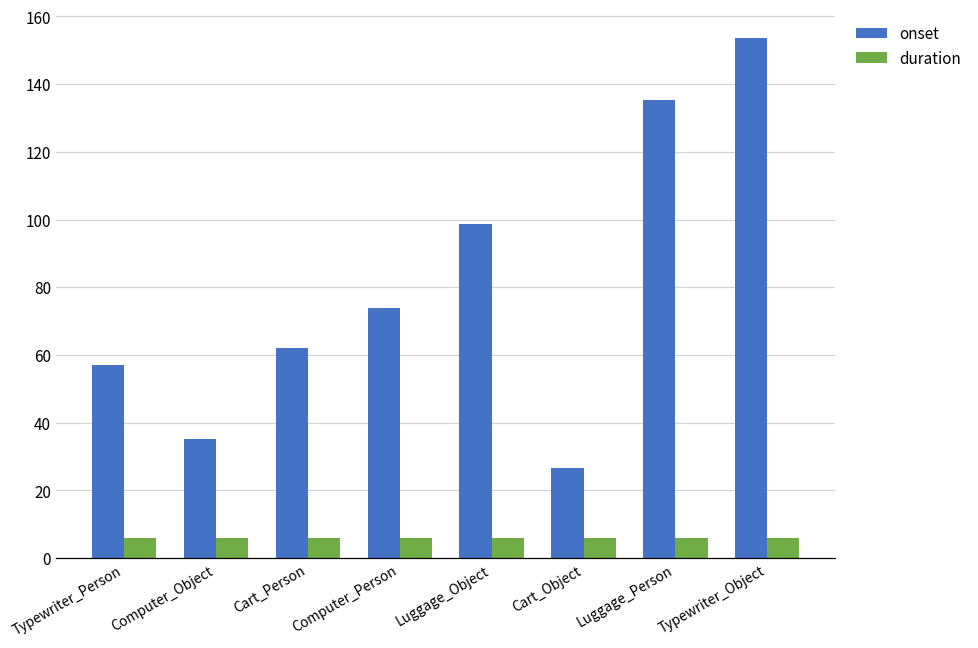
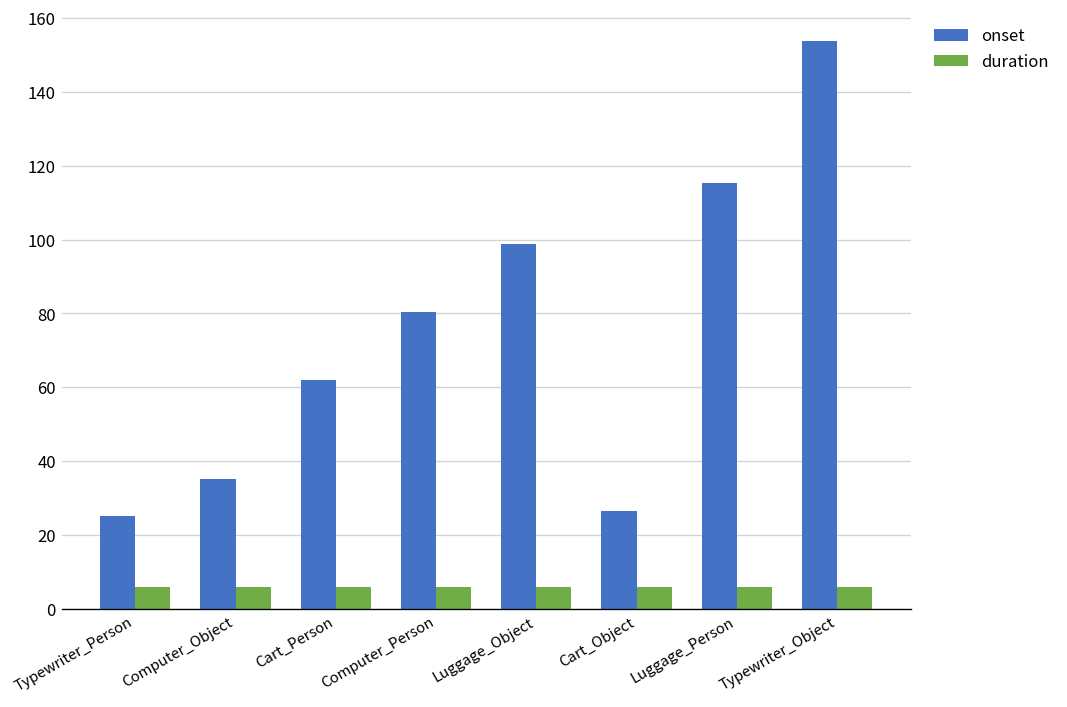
onset, Typewriter_Person: 57 -> 25
onset, Computer_Person: 74 -> 80
onset, Luggage_Person: 135 -> 115
